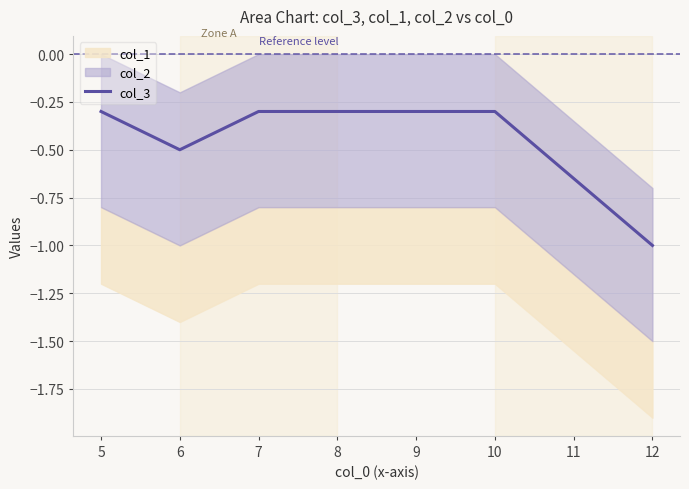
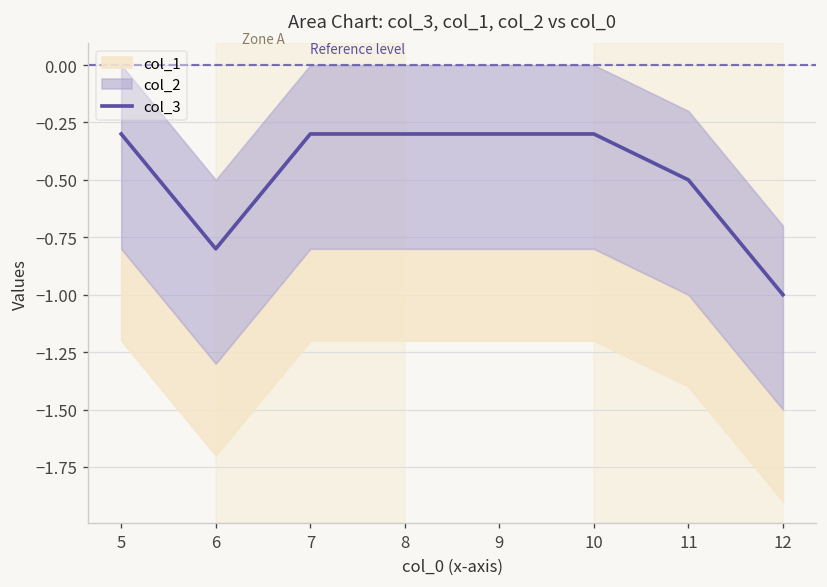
col_3, 6: -0.50 -> -0.80
col_3, 11: -0.65 -> -0.50
